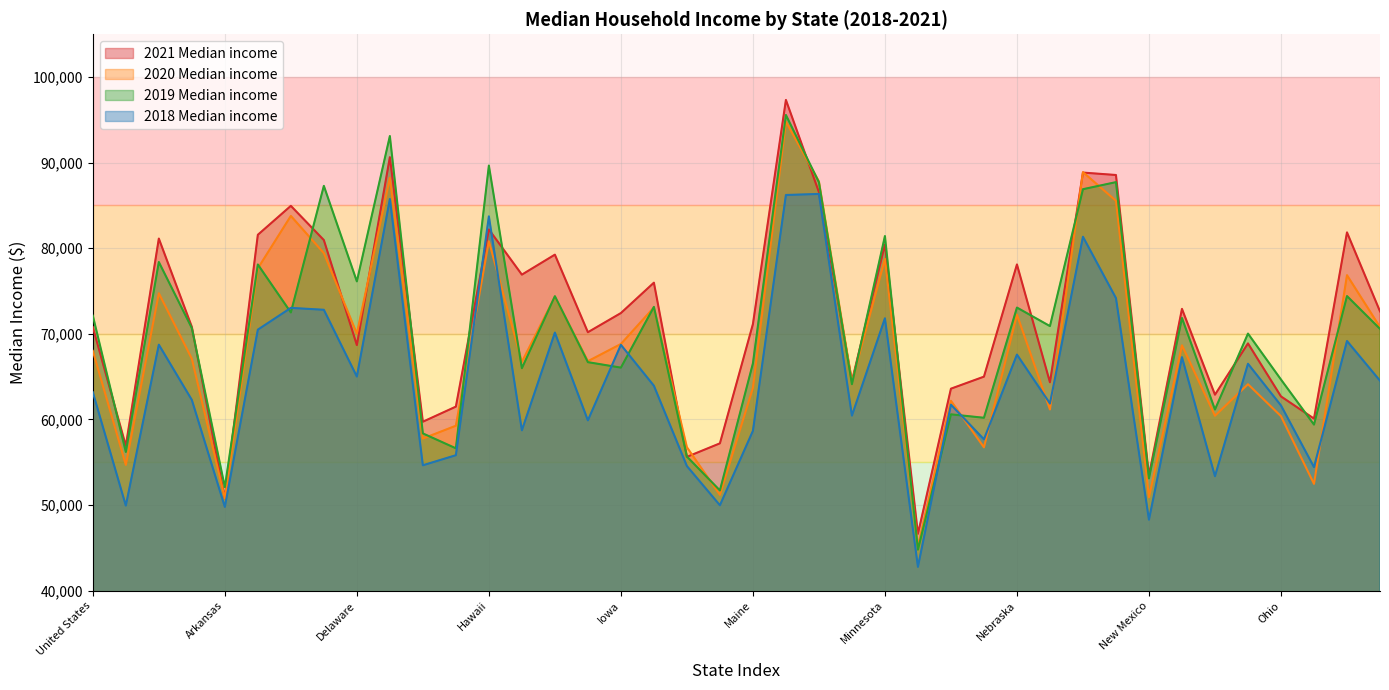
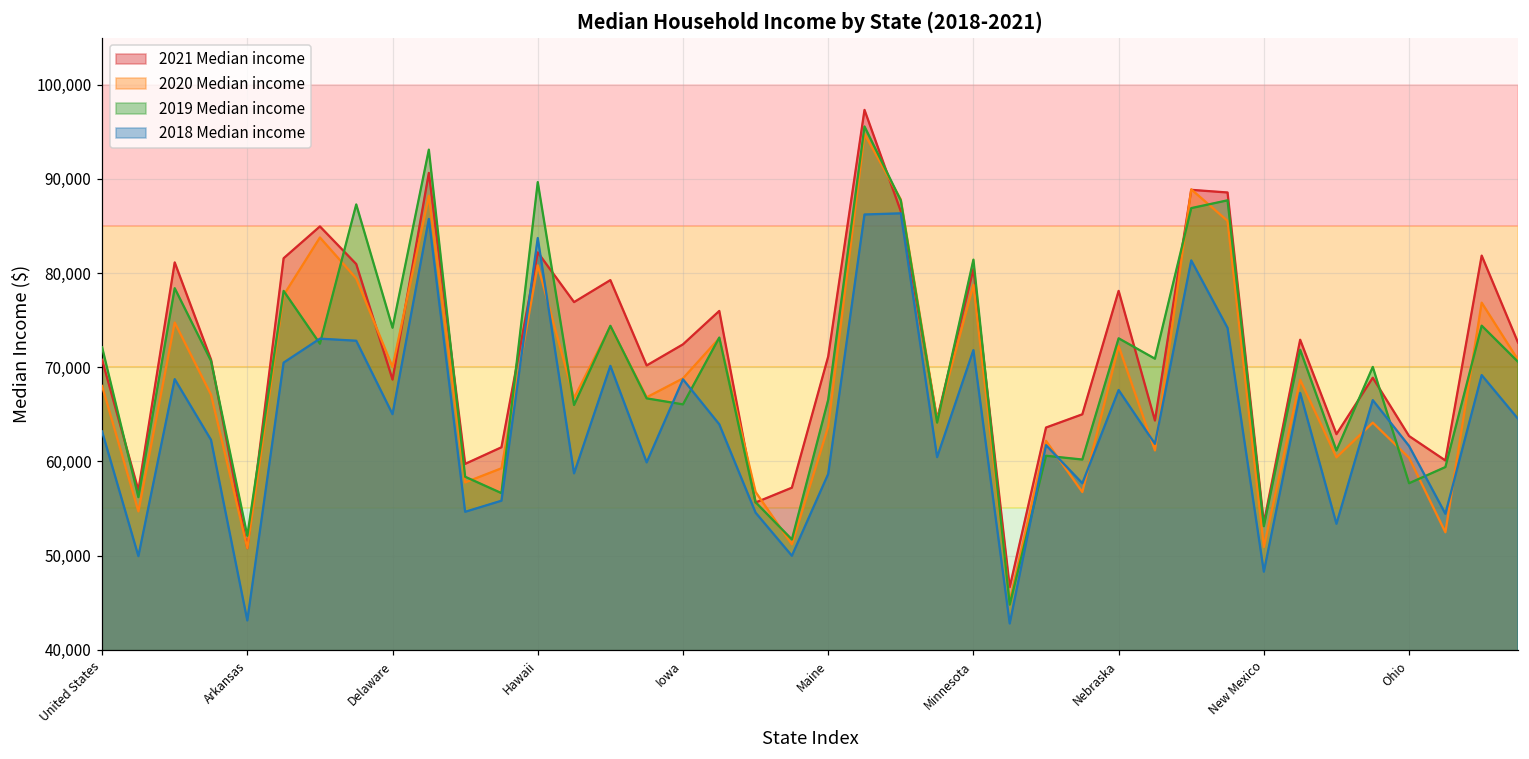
2018 Median income, Arkansas: 50,000 -> 43,000
2019 Median income, Delaware: 76,000 -> 74,000
2019 Median income, Ohio: 65,000 -> 58,000
